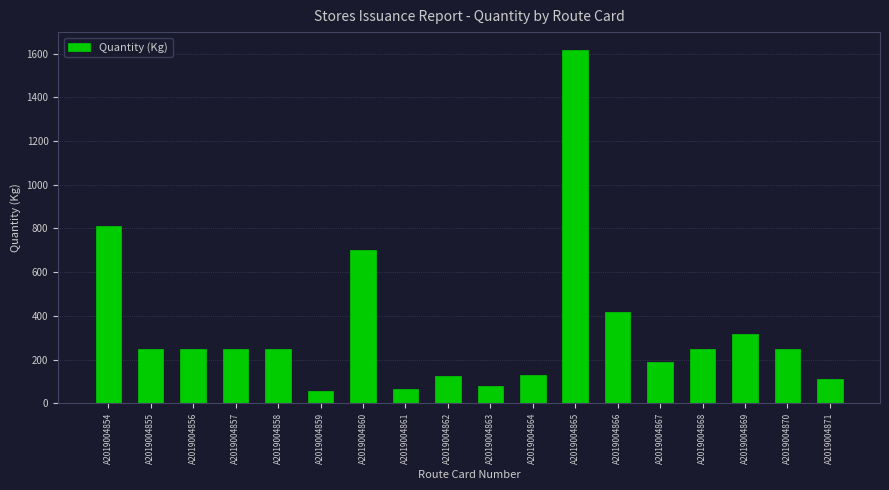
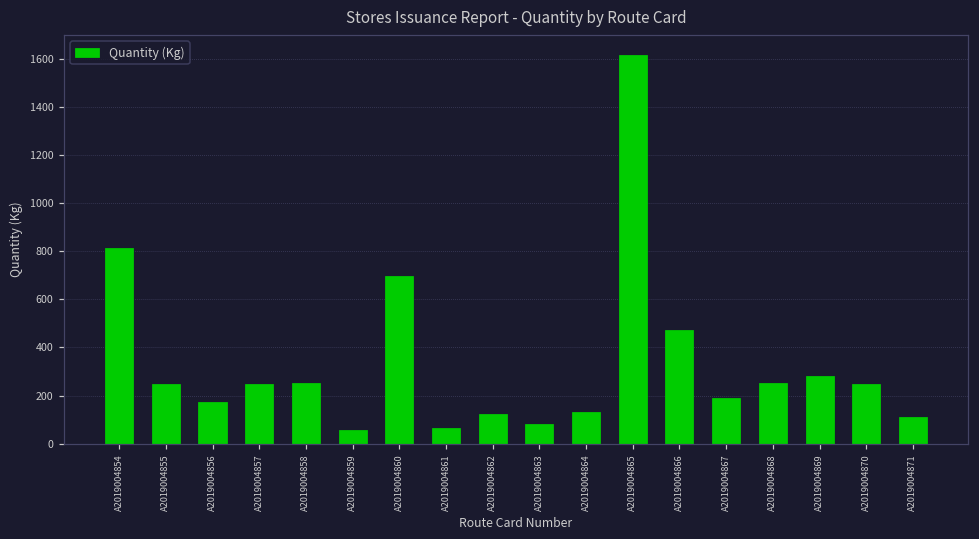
A2019004856: 250 -> 170
A2019004866: 420 -> 470
A2019004869: 320 -> 280
